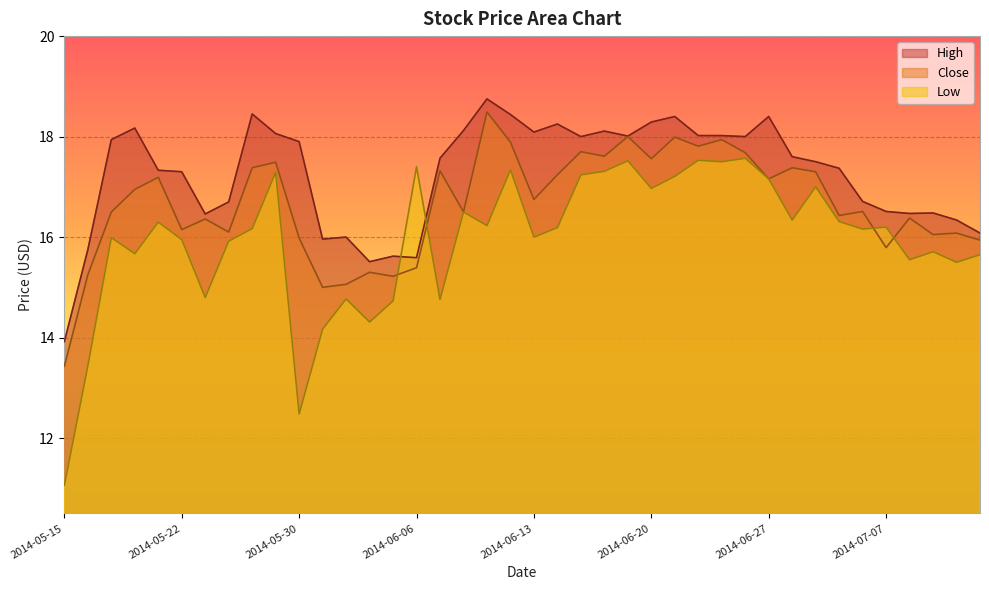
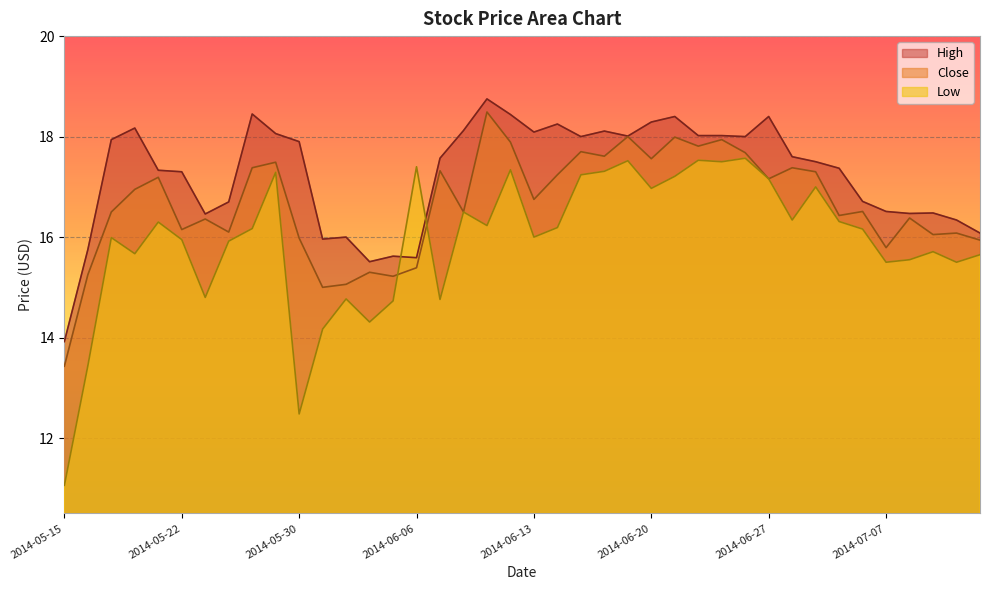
Low, 2014-07-07: 16.2 -> 15.5
